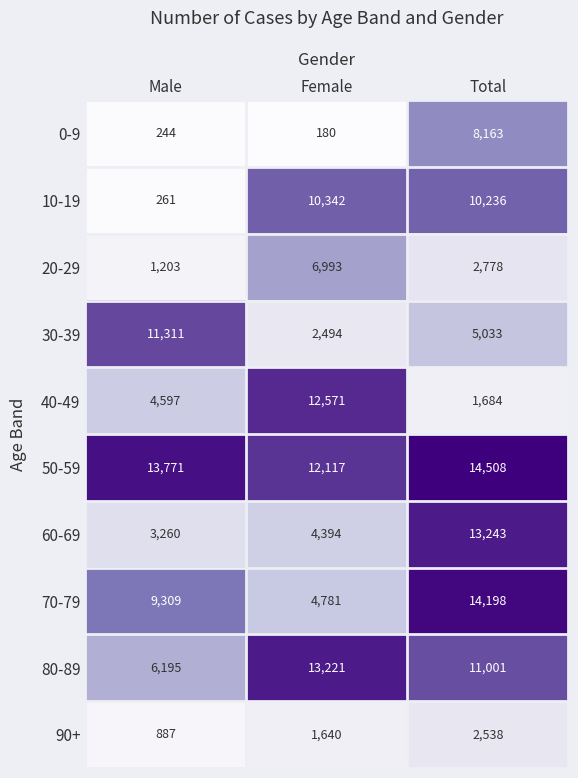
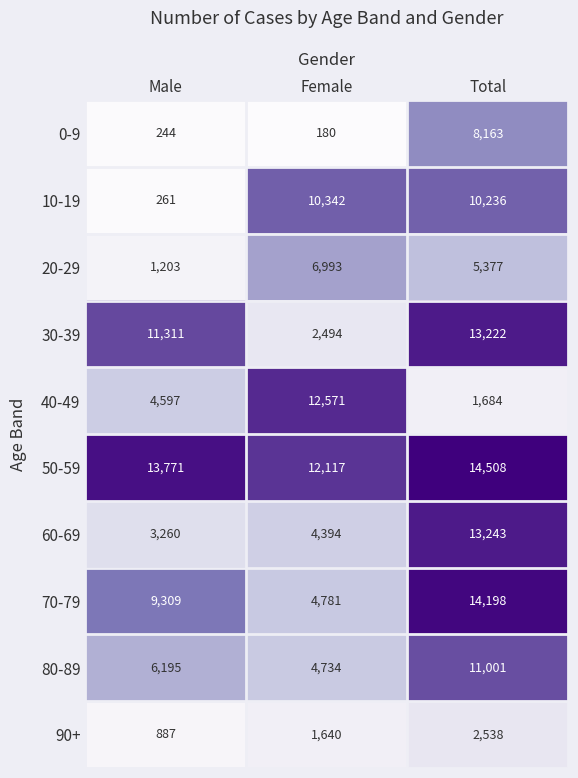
20-29, Total: 2,778 -> 5,377
30-39, Total: 5,033 -> 13,222
80-89, Female: 13,221 -> 4,734
